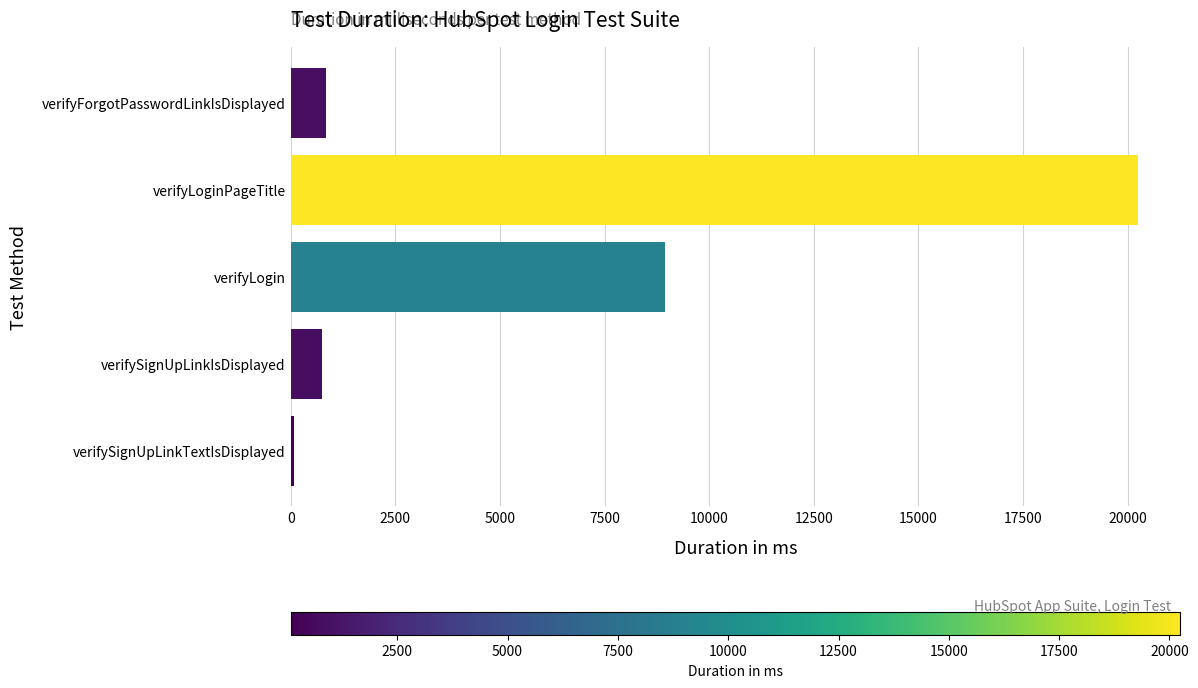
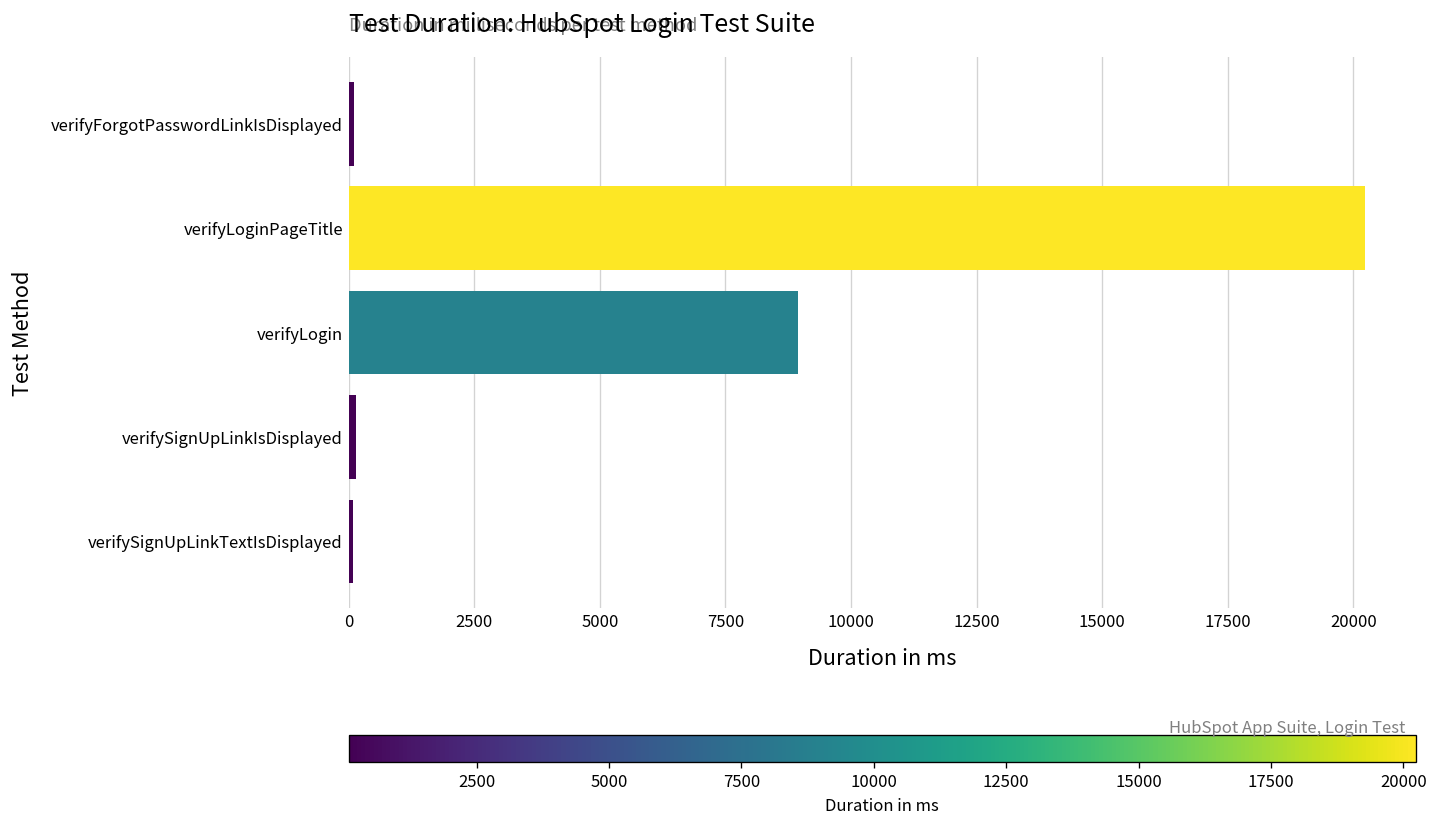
verifyForgotPasswordLinkIsDisplayed: 800 -> 100
verifySignUpLinkIsDisplayed: 800 -> 100
